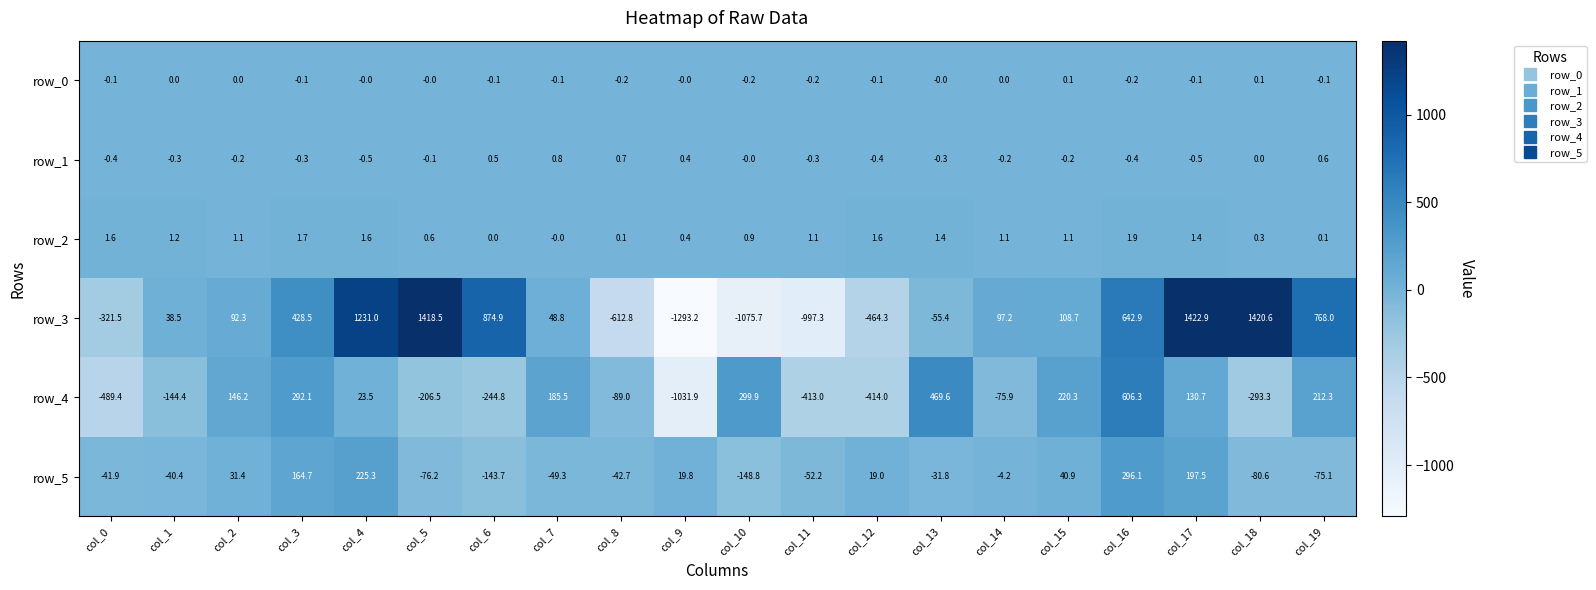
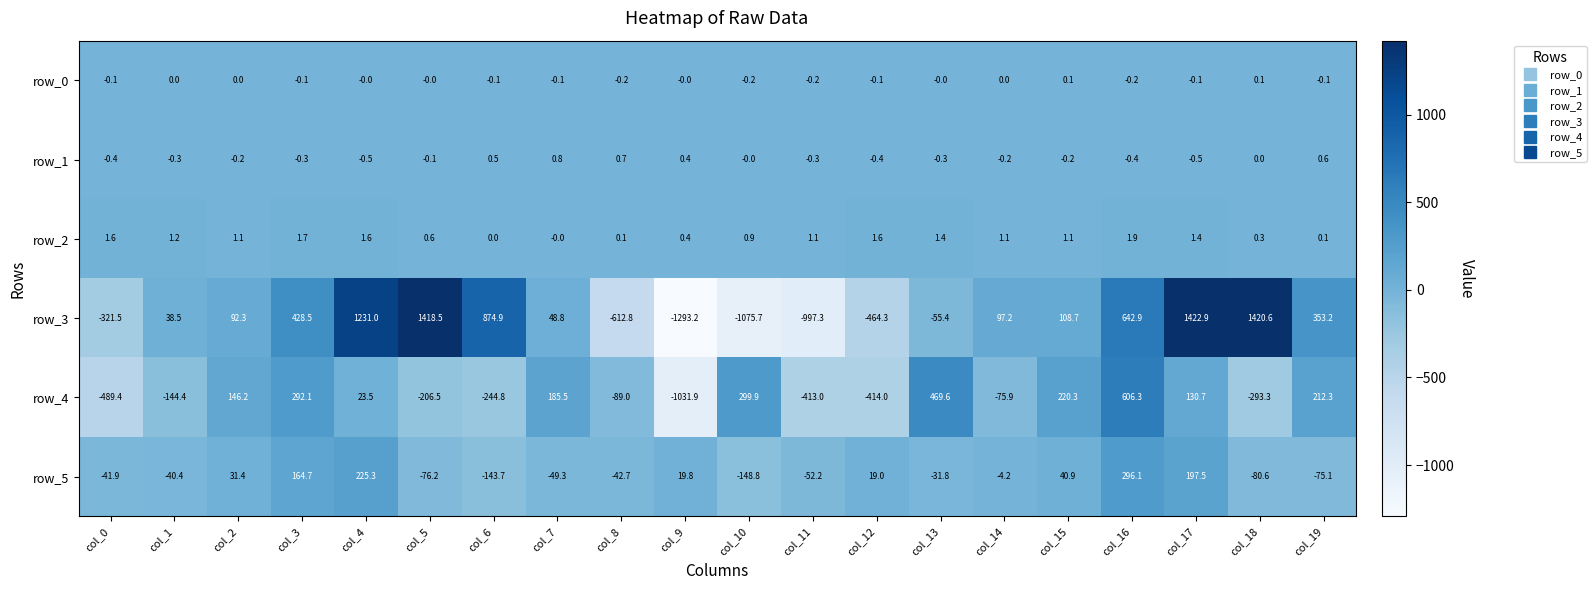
row_3, col_19: 768.0 -> 353.2
